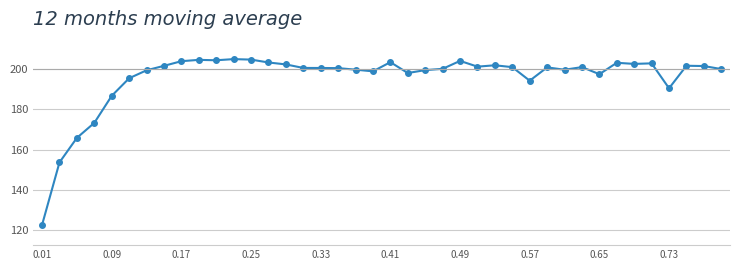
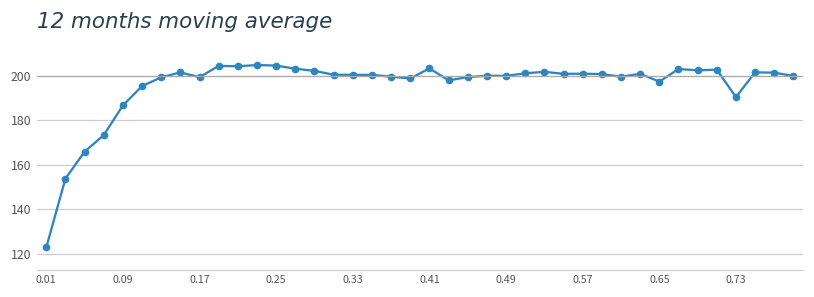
0.17: 204 -> 199
0.49: 204 -> 200
0.57: 194 -> 201
